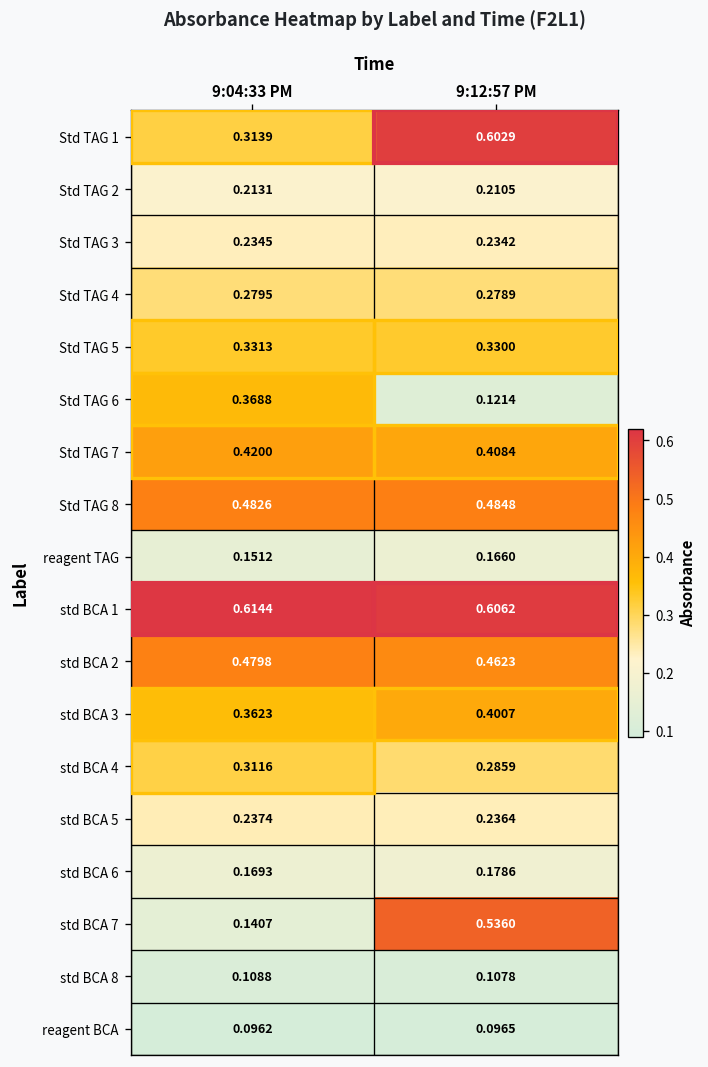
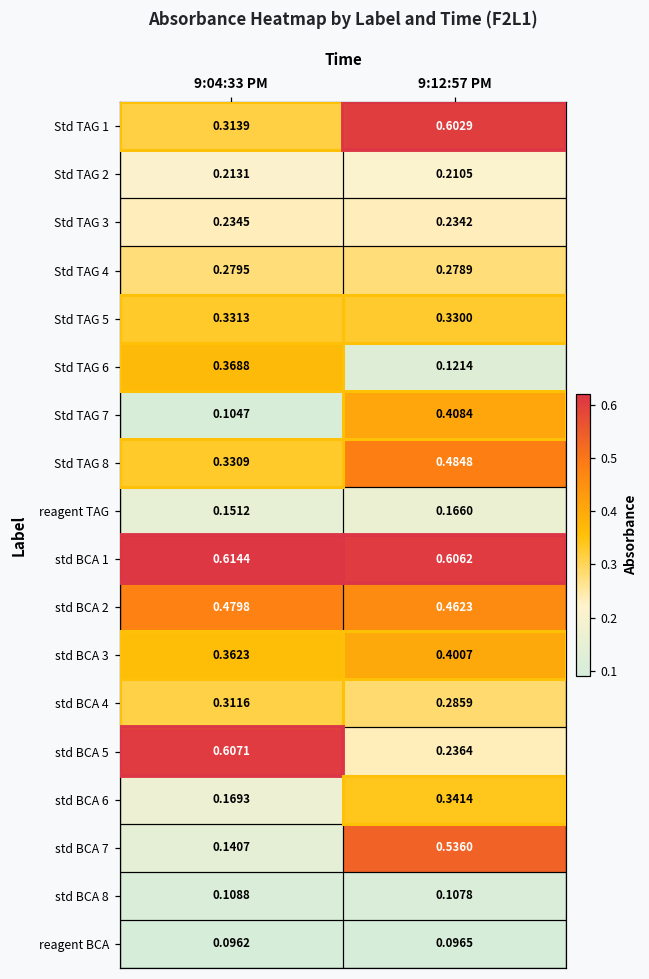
Std TAG 7, 9:04:33 PM: 0.4200 -> 0.1047
Std TAG 8, 9:04:33 PM: 0.4826 -> 0.3309
std BCA 5, 9:04:33 PM: 0.2374 -> 0.6071
std BCA 6, 9:12:57 PM: 0.1786 -> 0.3414
